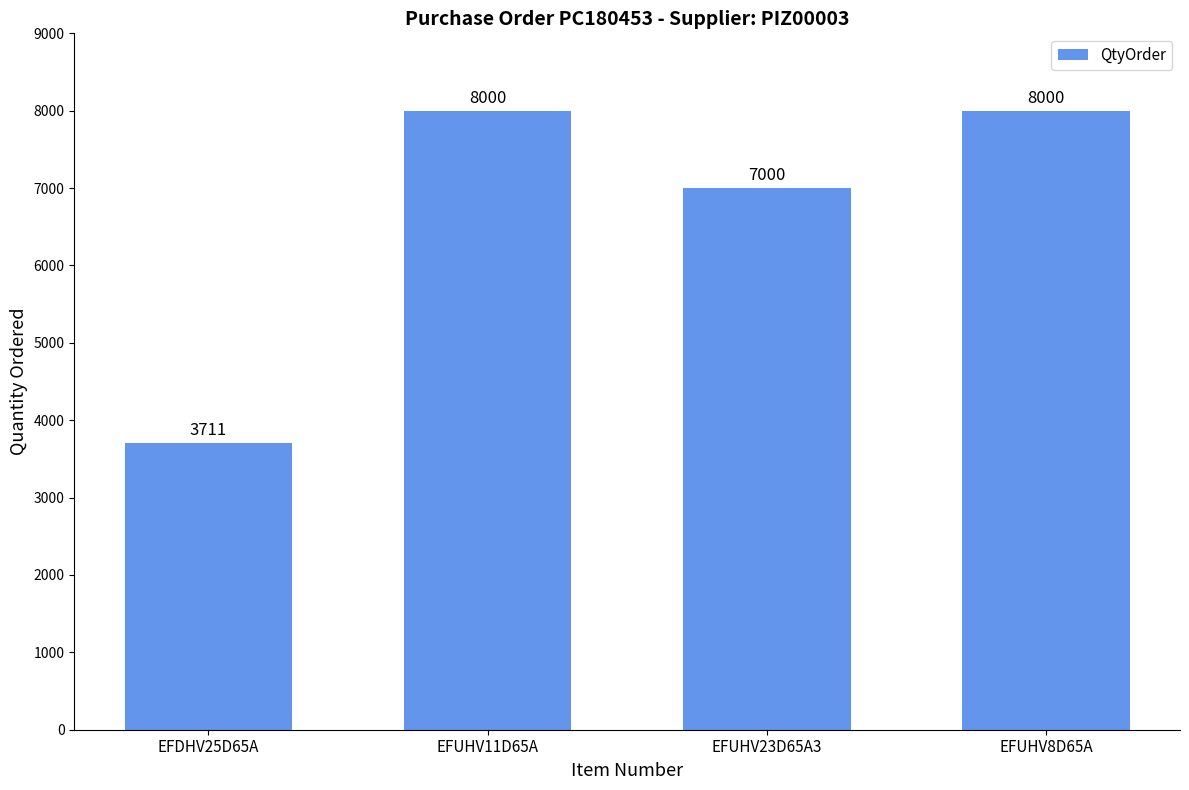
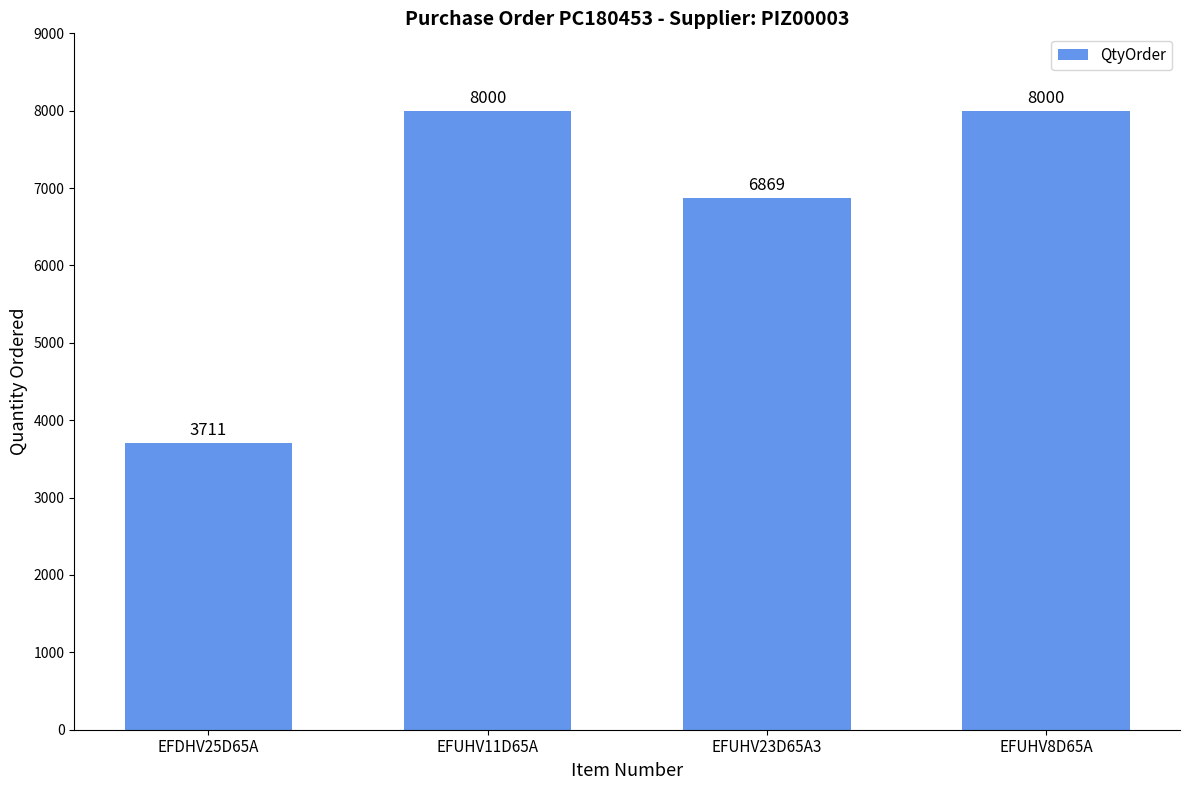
EFUHV23D65A3: 7000 -> 6869
